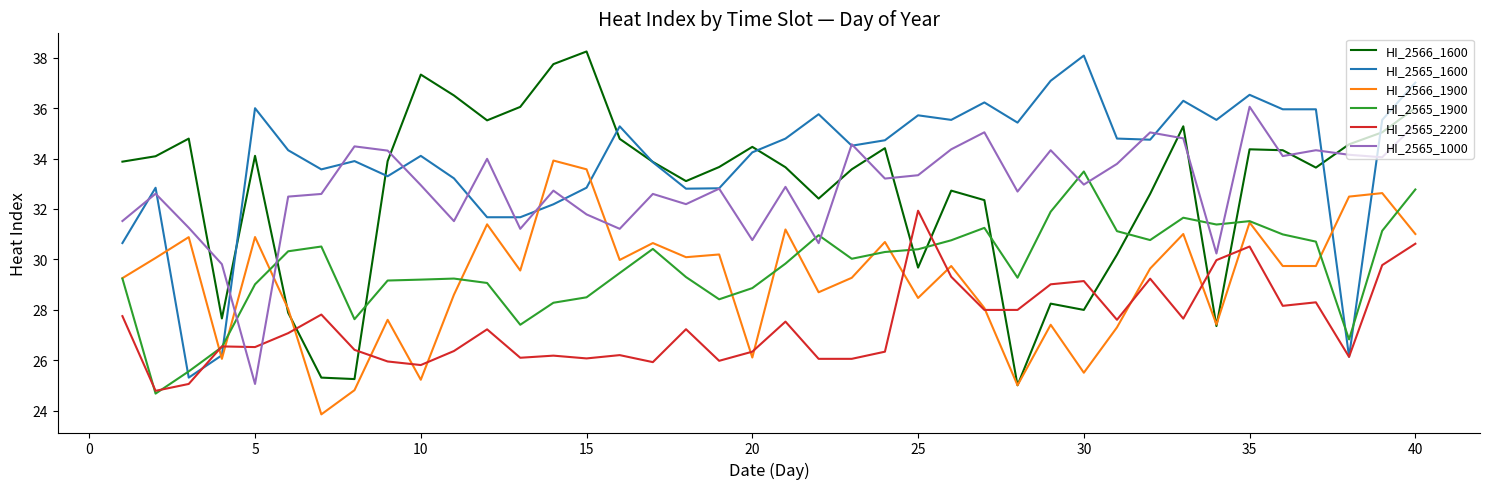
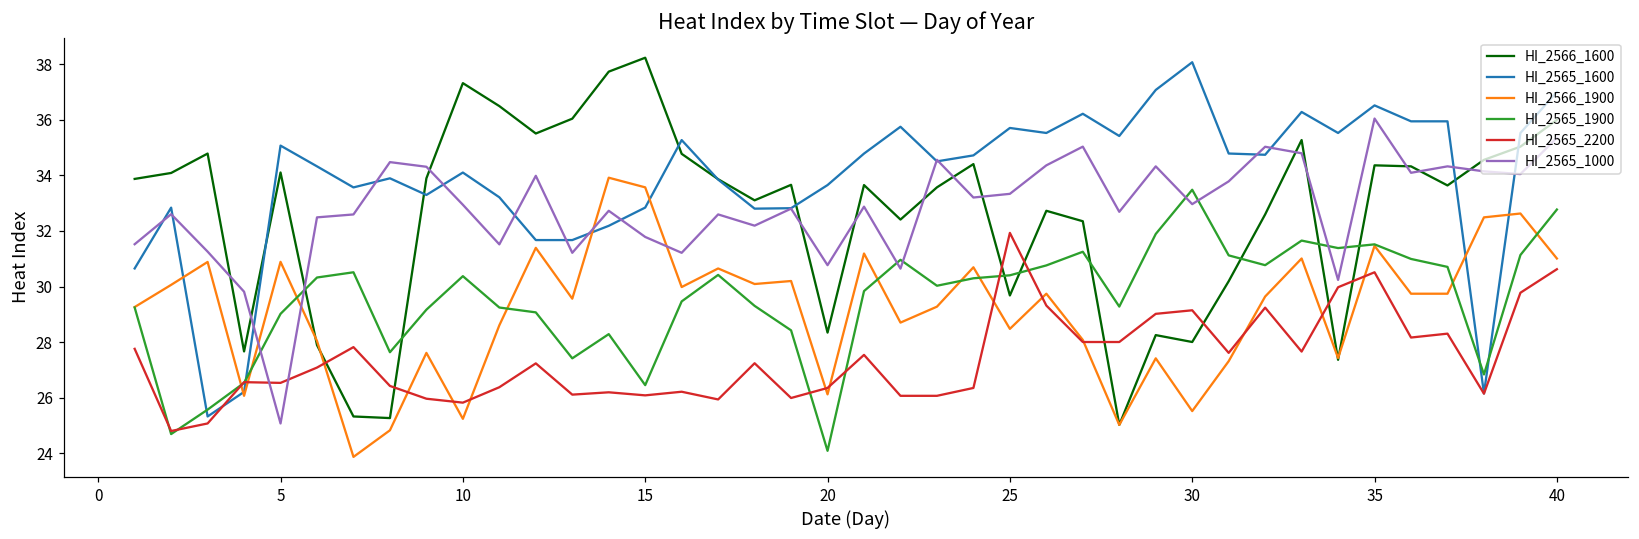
HI_2565_1600, 5: 36.0 -> 35.1
HI_2565_1900, 10: 29.2 -> 30.4
HI_2565_1900, 15: 28.5 -> 26.4
HI_2566_1600, 20: 34.5 -> 28.3
HI_2565_1600, 20: 34.2 -> 33.7
HI_2565_1900, 20: 28.9 -> 24.1
